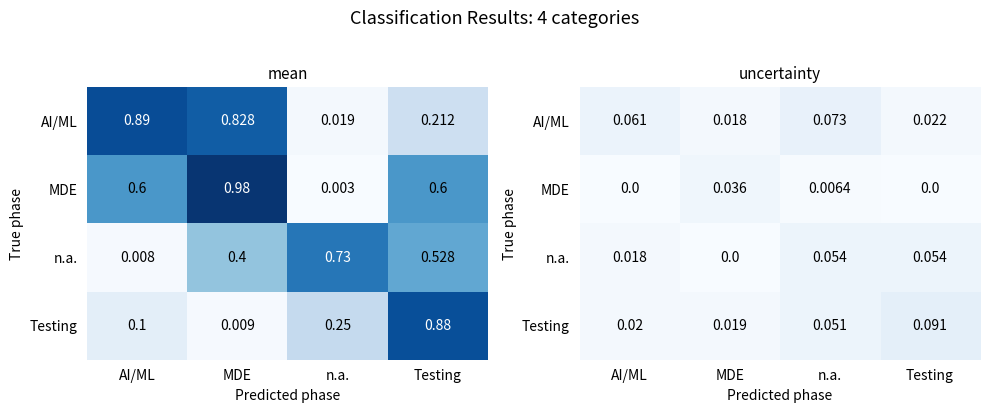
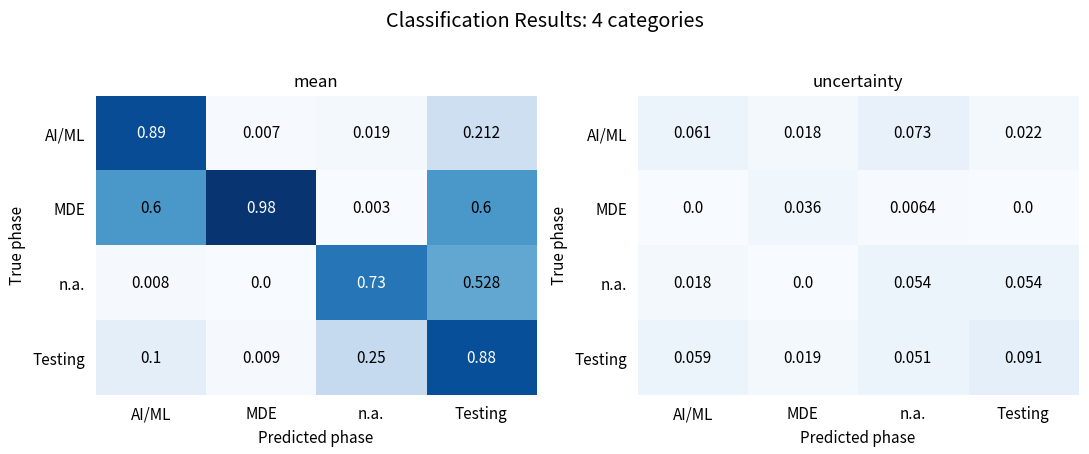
mean, AI/ML, MDE: 0.828 -> 0.007
mean, n.a., MDE: 0.4 -> 0.0
uncertainty, Testing, AI/ML: 0.02 -> 0.059
